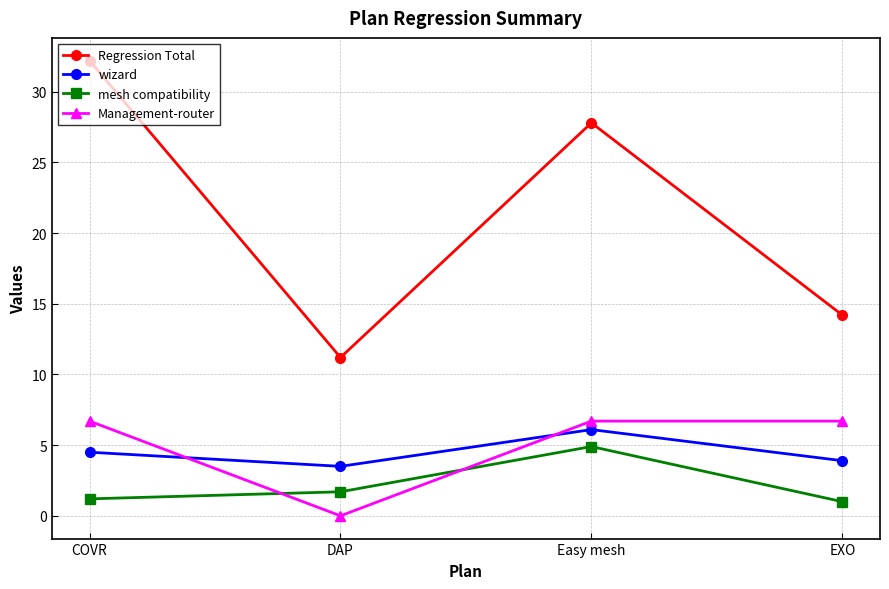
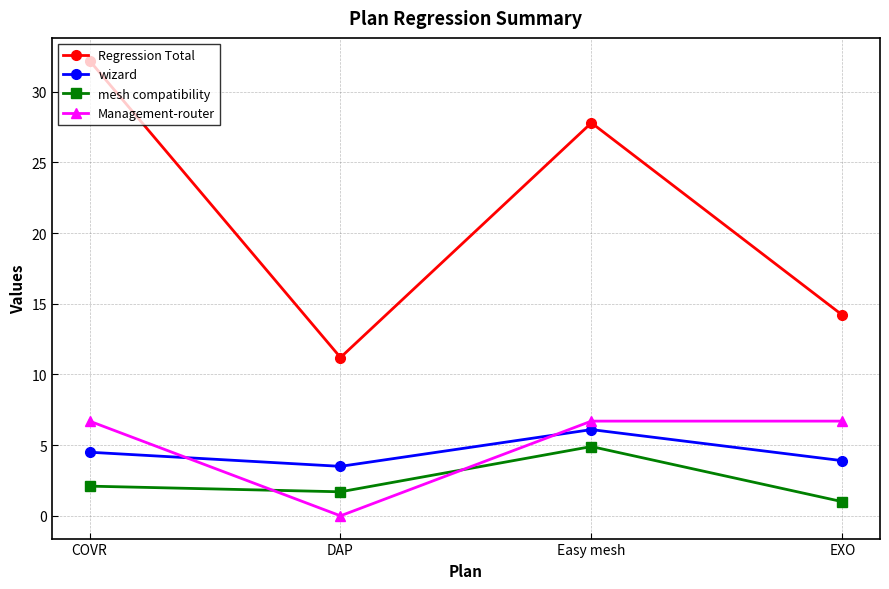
mesh compatibility, COVR: 1.2 -> 2.1
